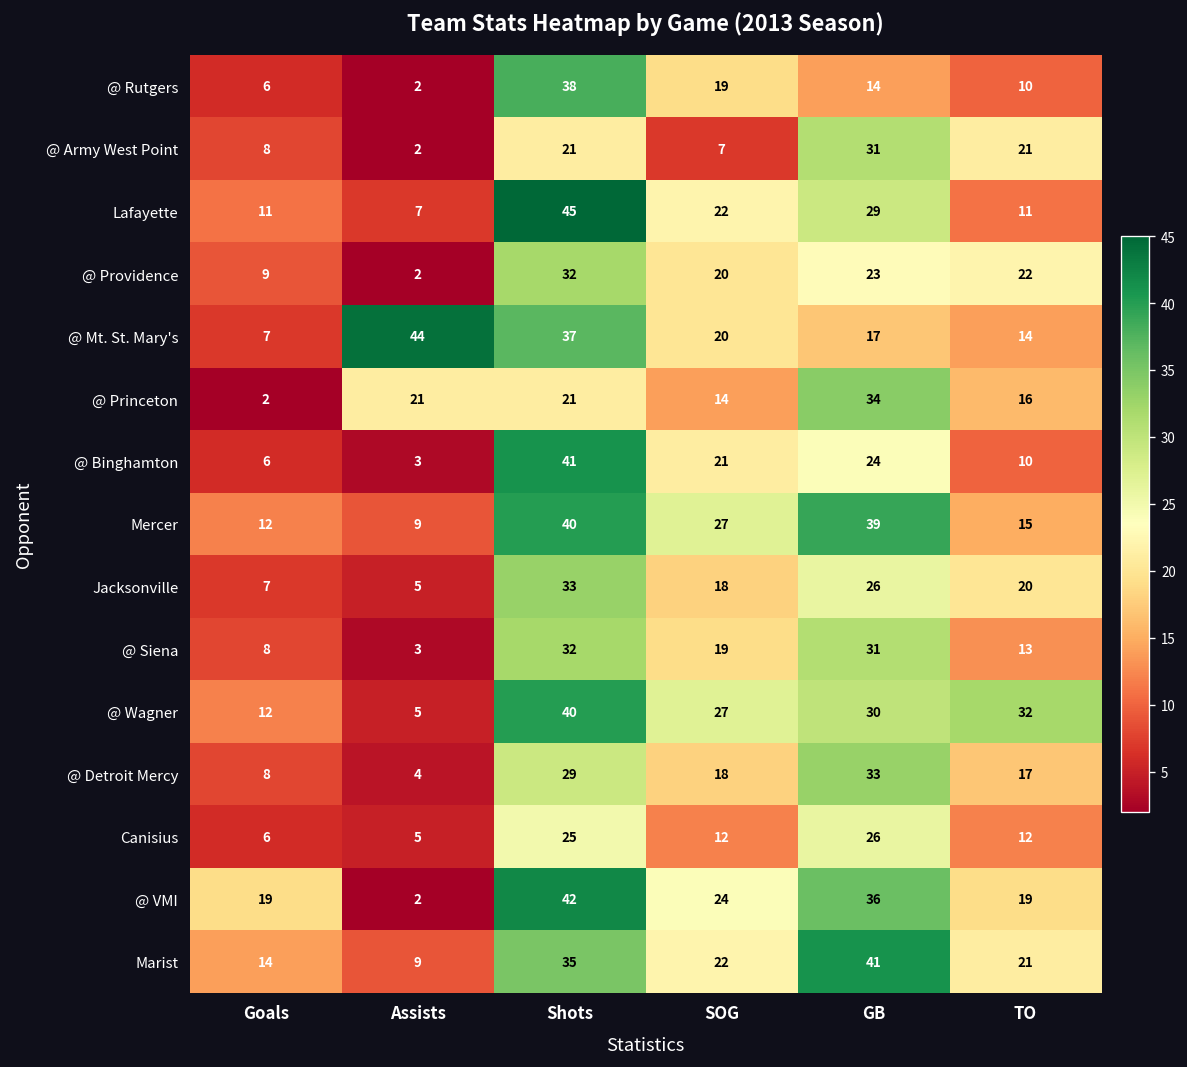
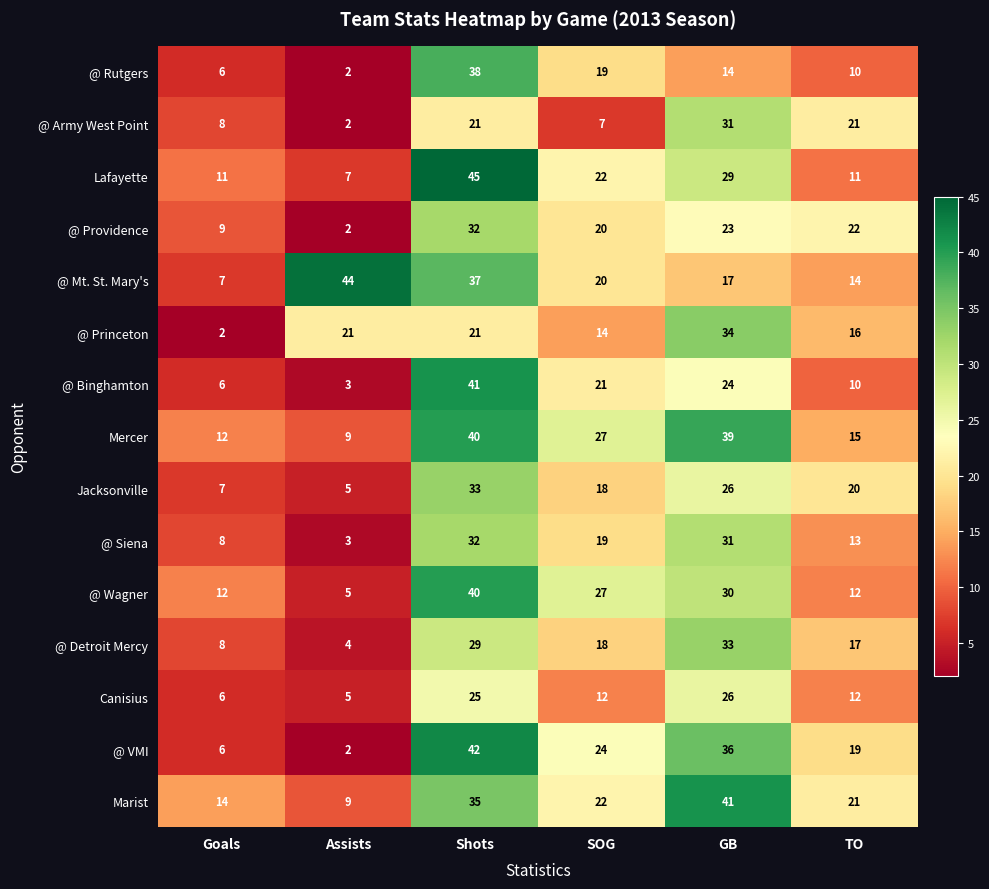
@ Wagner, TO: 32 -> 12
@ VMI, Goals: 19 -> 6
